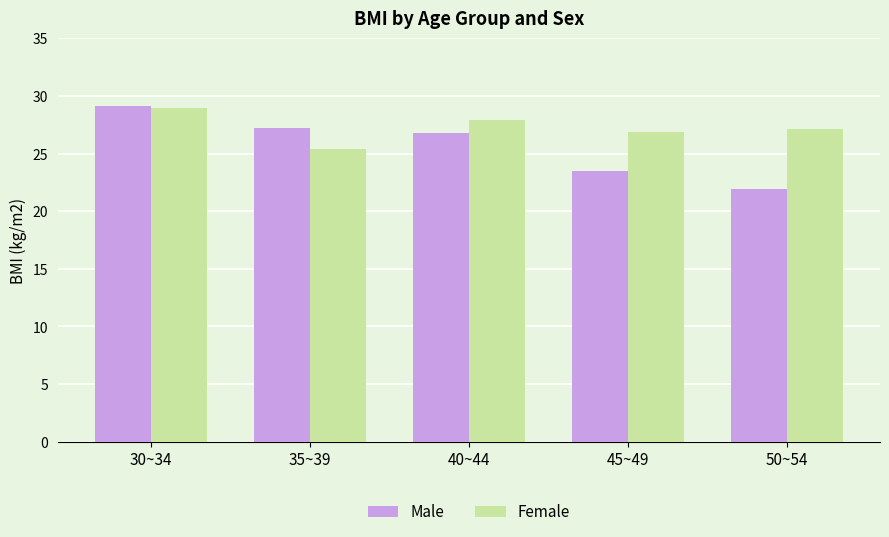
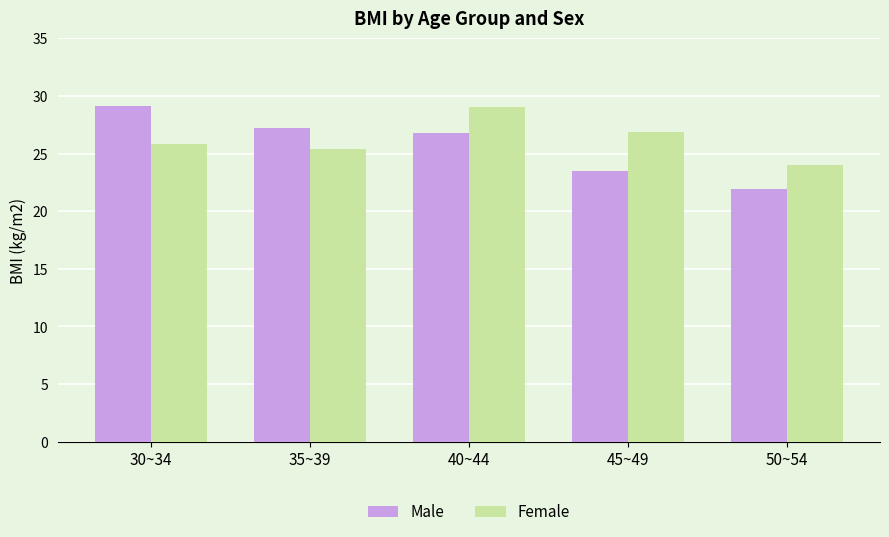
Female, 30~34: 29.0 -> 25.9
Female, 40~44: 27.9 -> 29.0
Female, 50~54: 27.2 -> 24.0
